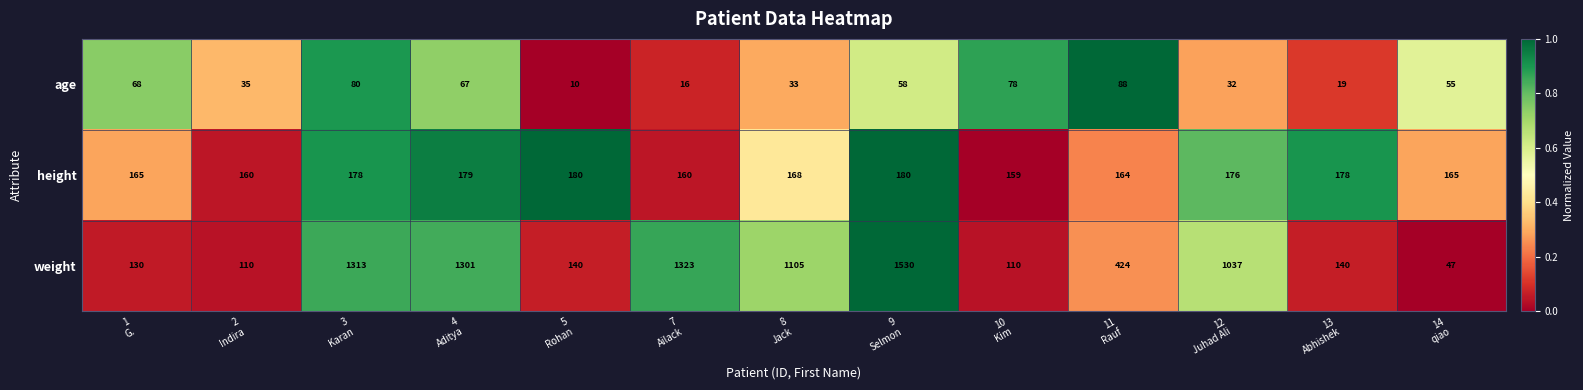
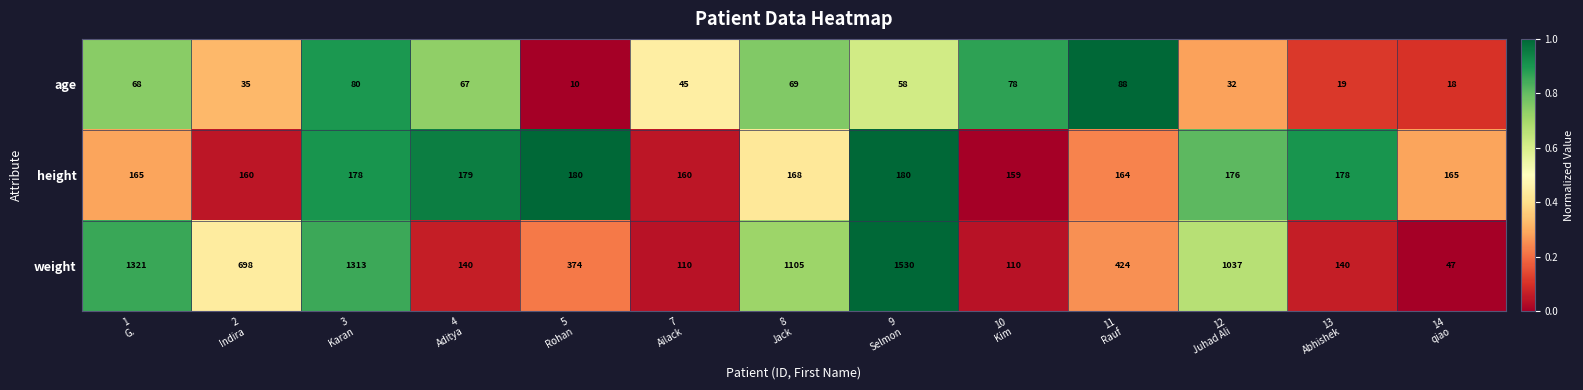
age, 7 Ailack: 16 -> 45
age, 8 Jack: 33 -> 69
age, 14 qiao: 55 -> 18
weight, 1 G.: 130 -> 1321
weight, 2 Indira: 110 -> 698
weight, 4 Aditya: 1301 -> 140
weight, 5 Rohan: 140 -> 374
weight, 7 Ailack: 1323 -> 110
